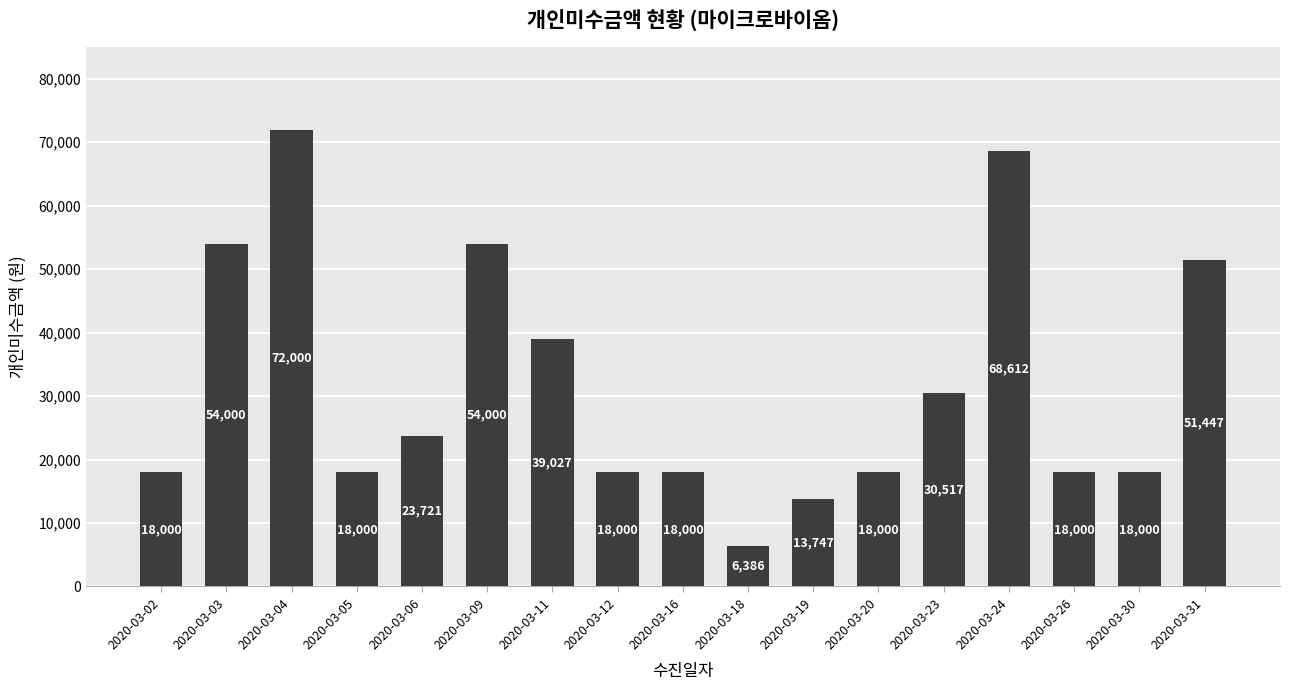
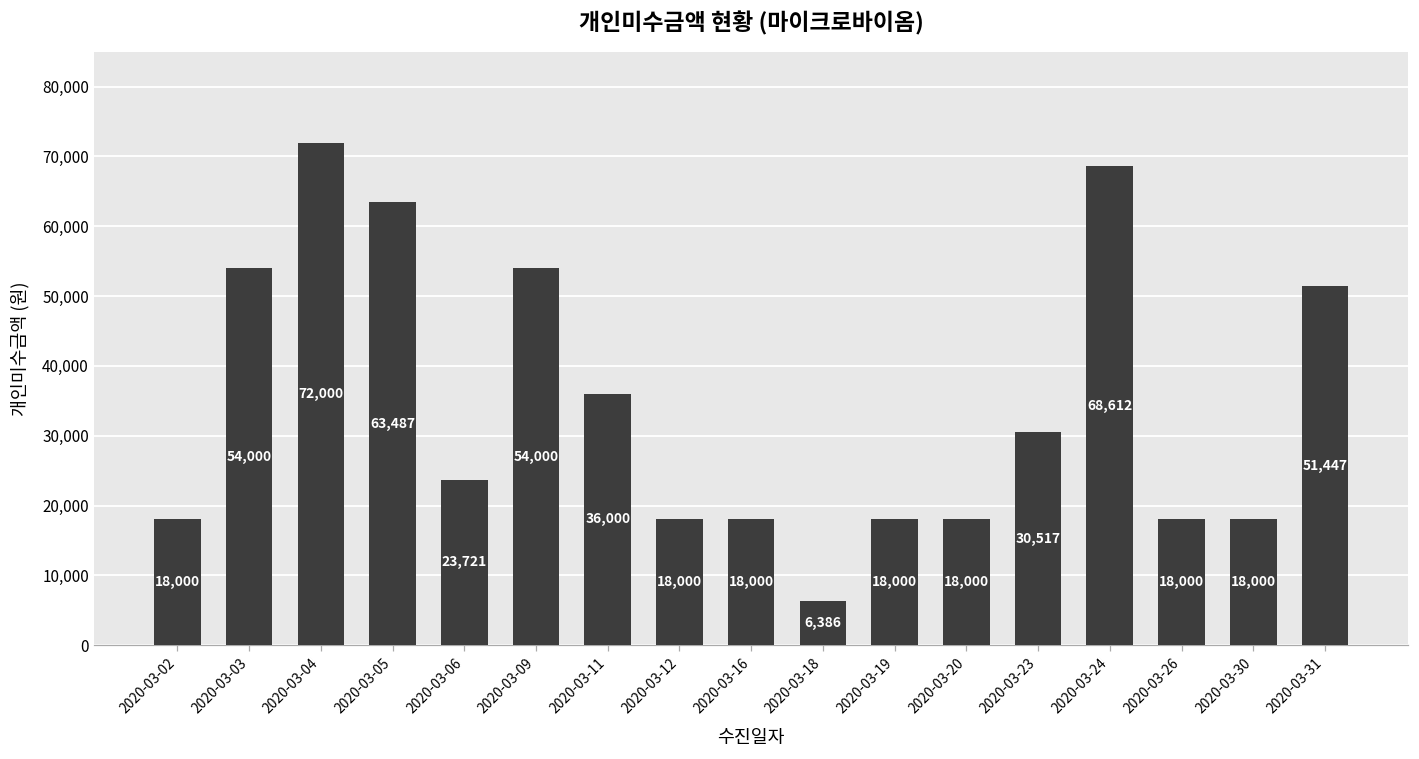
2020-03-05: 18,000 -> 63,487
2020-03-11: 39,027 -> 36,000
2020-03-19: 13,747 -> 18,000
